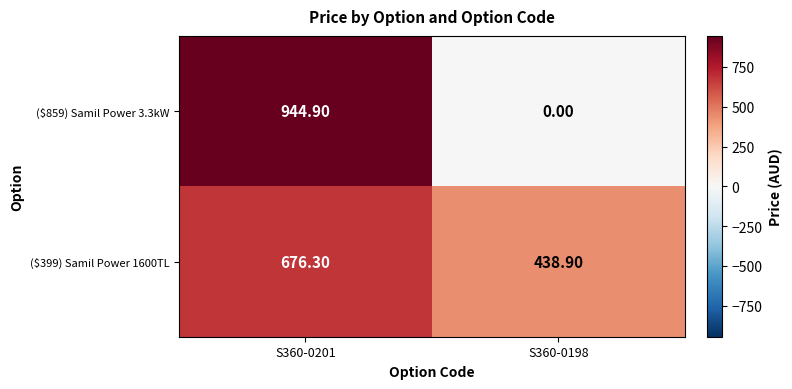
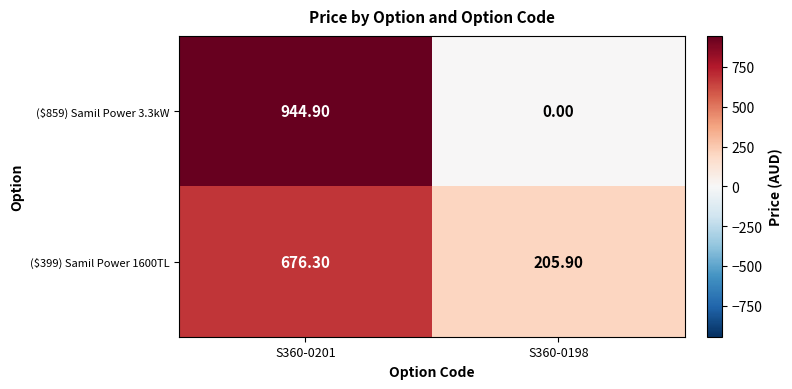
($399) Samil Power 1600TL, S360-0198: 438.90 -> 205.90
